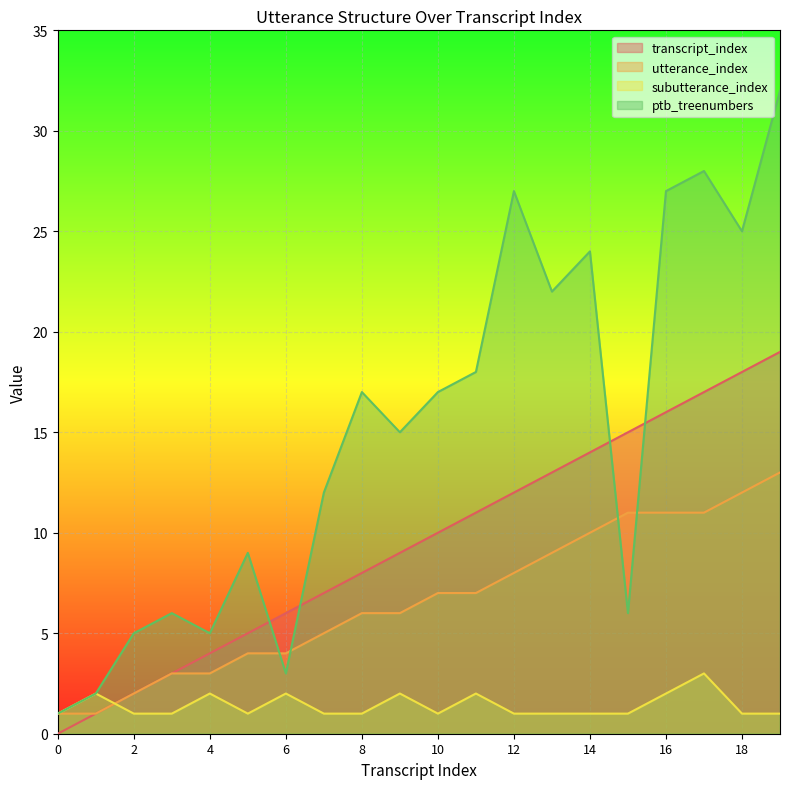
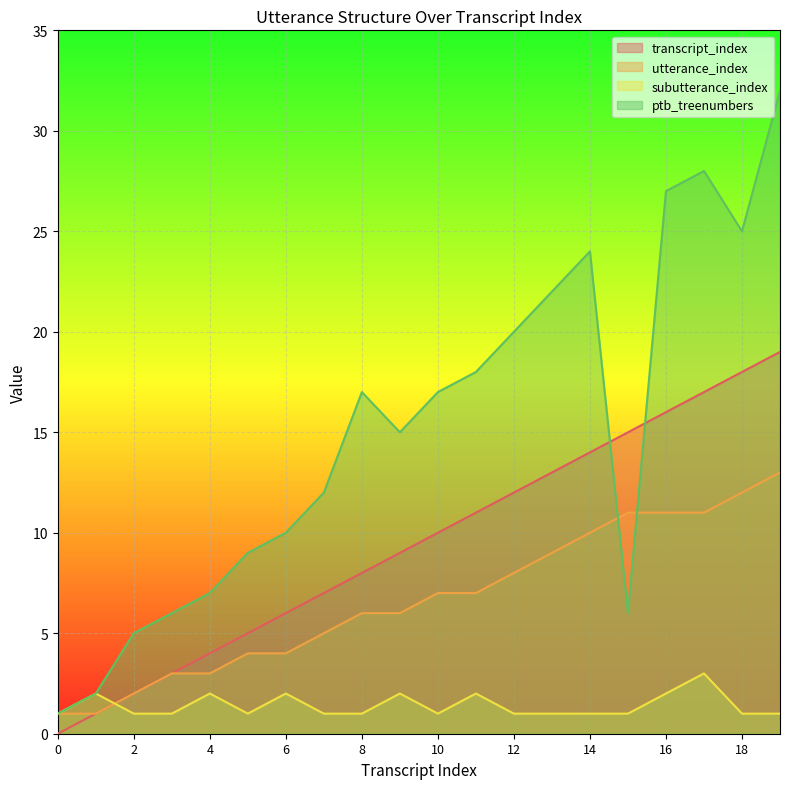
ptb_treenumbers, 4: 5 -> 7
ptb_treenumbers, 6: 3 -> 10
ptb_treenumbers, 12: 27 -> 20
